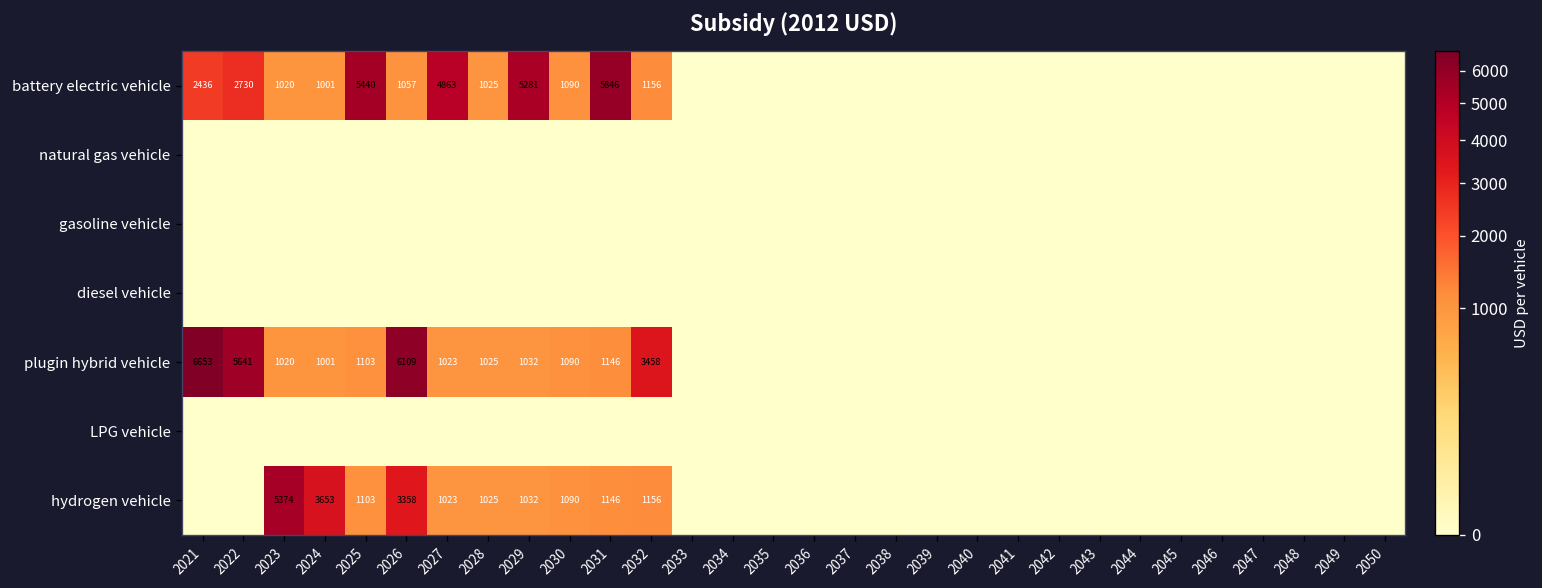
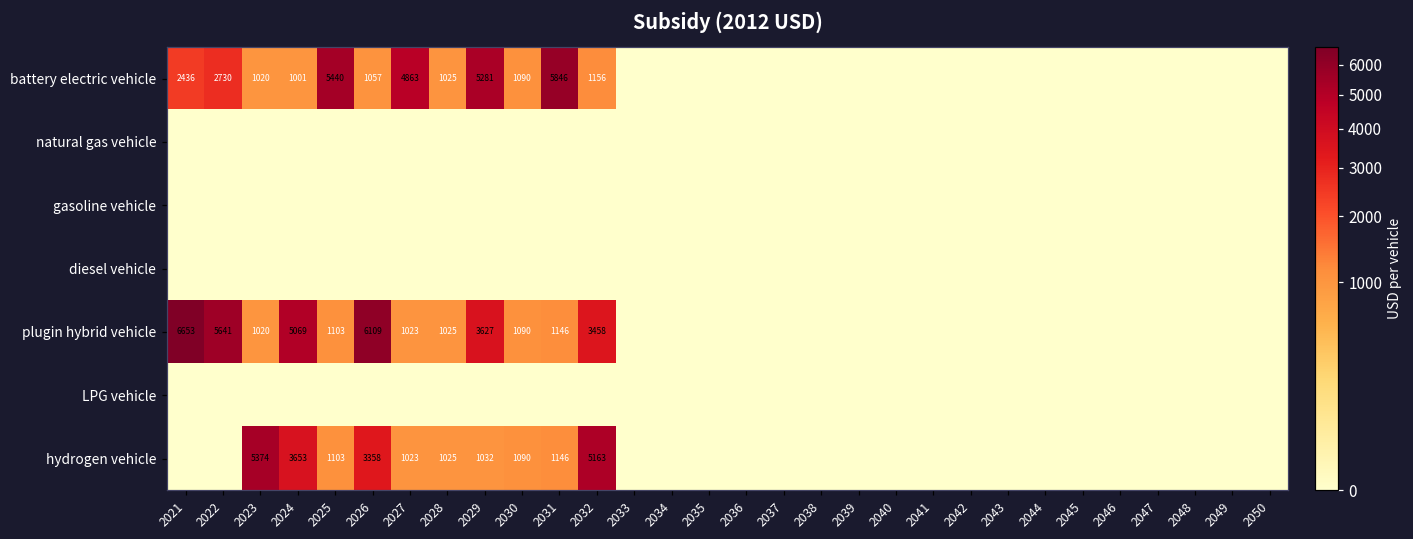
plugin hybrid vehicle, 2024: 1001 -> 5069
plugin hybrid vehicle, 2029: 1032 -> 3627
hydrogen vehicle, 2032: 1156 -> 5163
